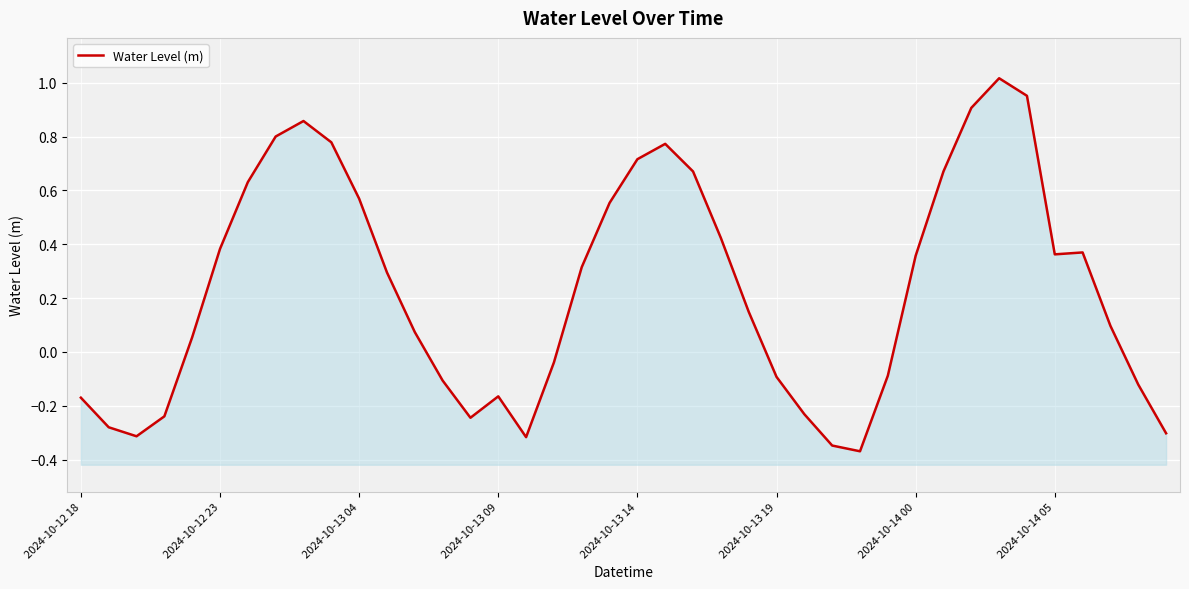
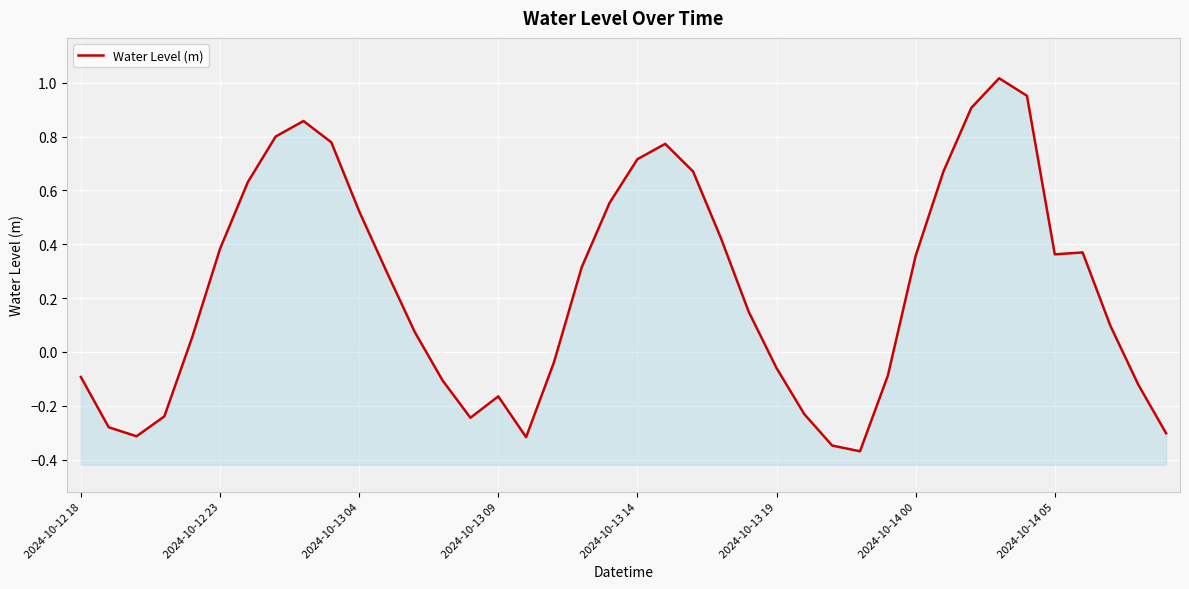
2024-10-12 18: -0.17 -> -0.09
2024-10-13 04: 0.57 -> 0.52
2024-10-13 19: -0.09 -> -0.06
